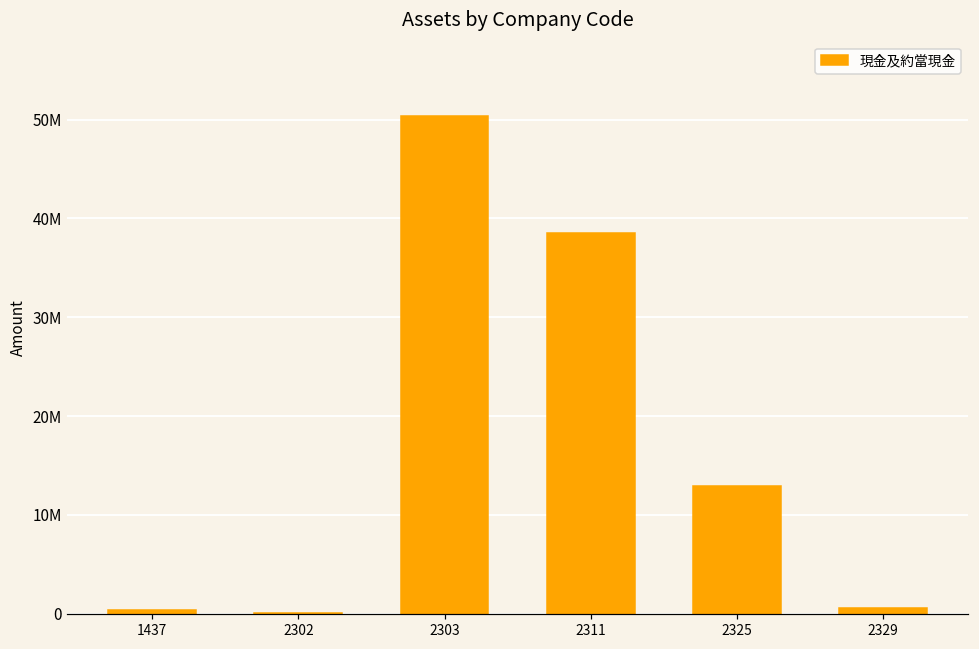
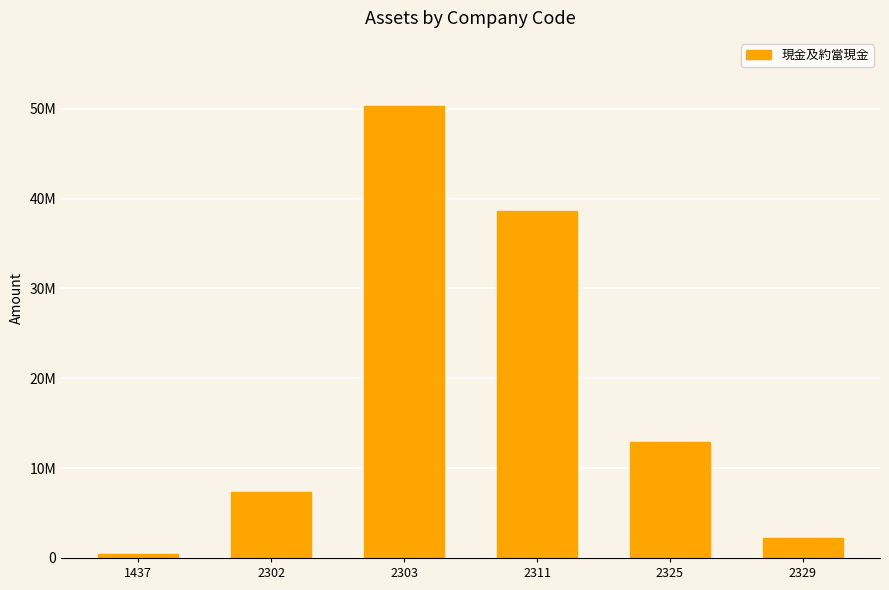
2302: 0 -> 7000000
2329: 1000000 -> 2000000
